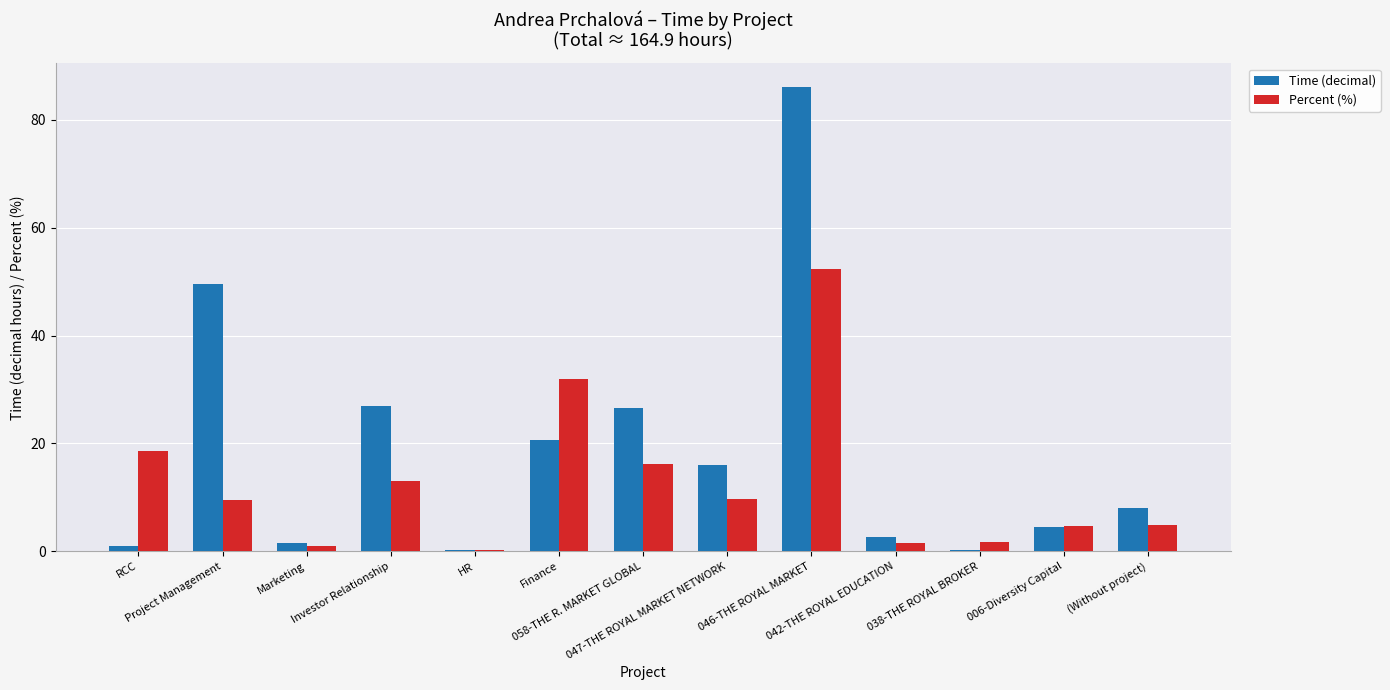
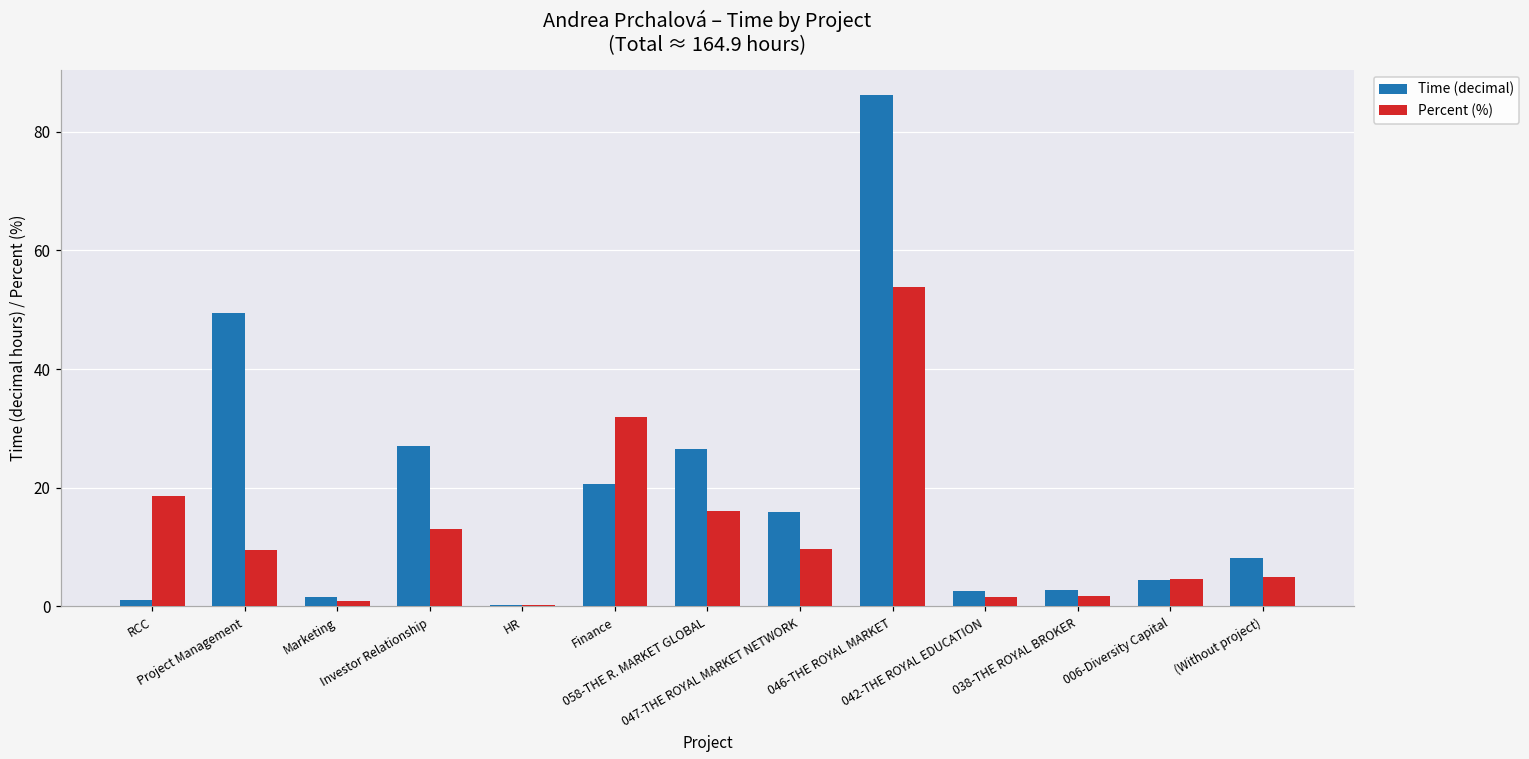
Percent (%), 046-THE ROYAL MARKET: 52 -> 54
Time (decimal), 038-THE ROYAL BROKER: 0 -> 3
